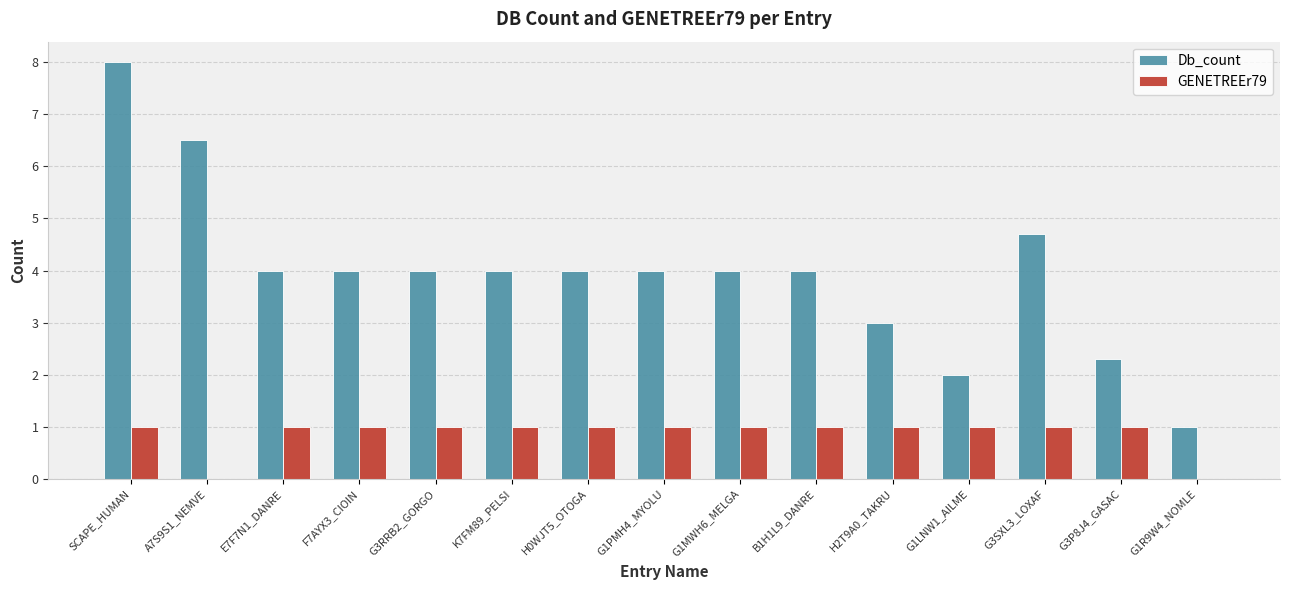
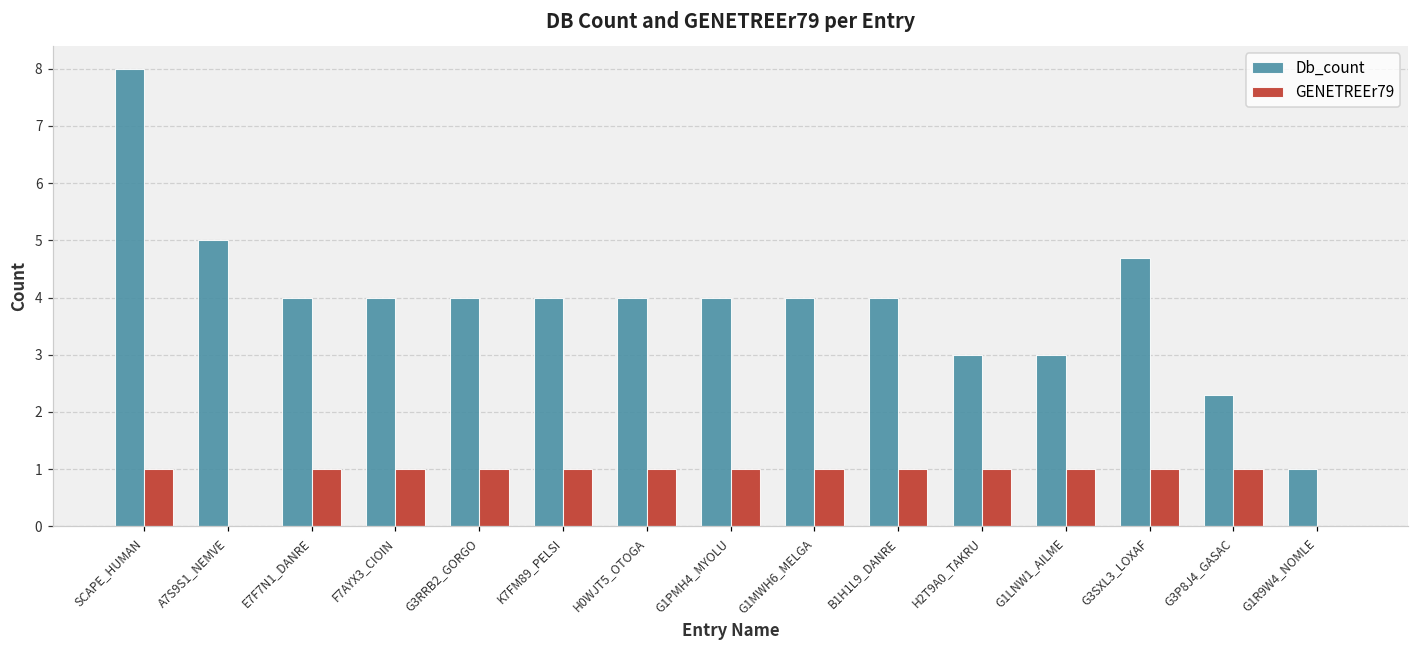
Db_count, A7S9S1_NEMVE: 6.5 -> 5.0
Db_count, G1LNW1_AILME: 2 -> 3
